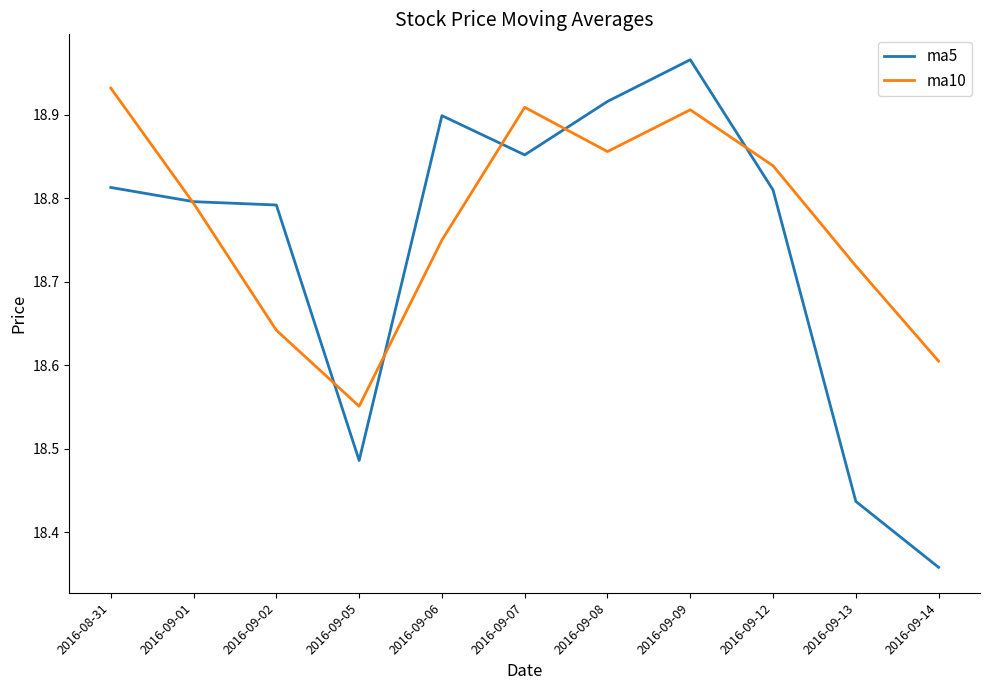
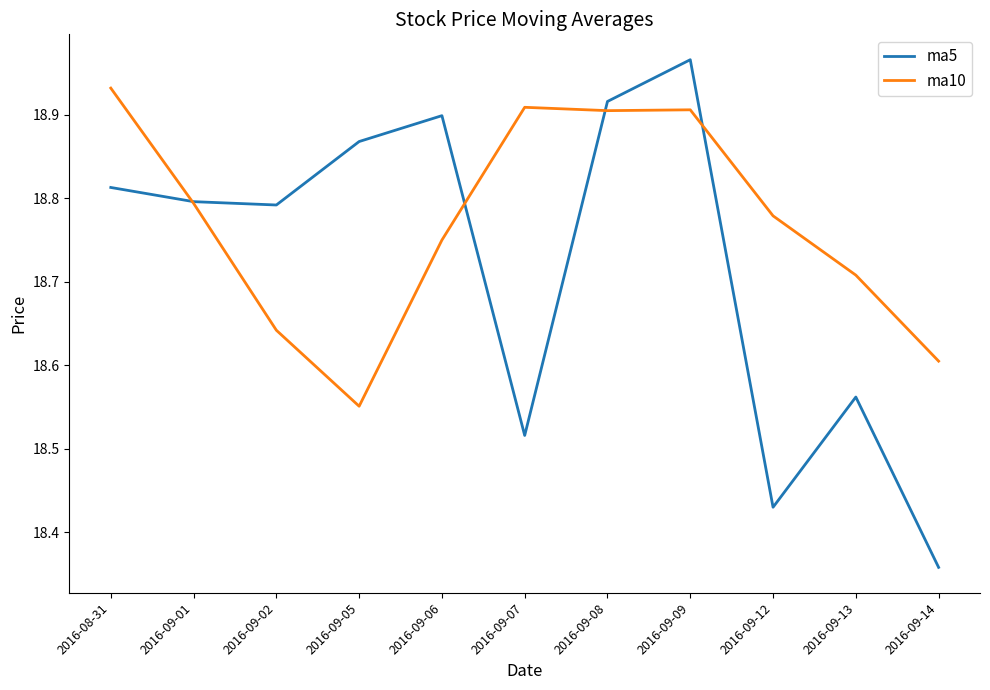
ma5, 2016-09-05: 18.49 -> 18.87
ma5, 2016-09-07: 18.85 -> 18.52
ma10, 2016-09-08: 18.86 -> 18.91
ma5, 2016-09-12: 18.81 -> 18.43
ma10, 2016-09-12: 18.84 -> 18.78
ma5, 2016-09-13: 18.44 -> 18.56
ma10, 2016-09-13: 18.72 -> 18.71
